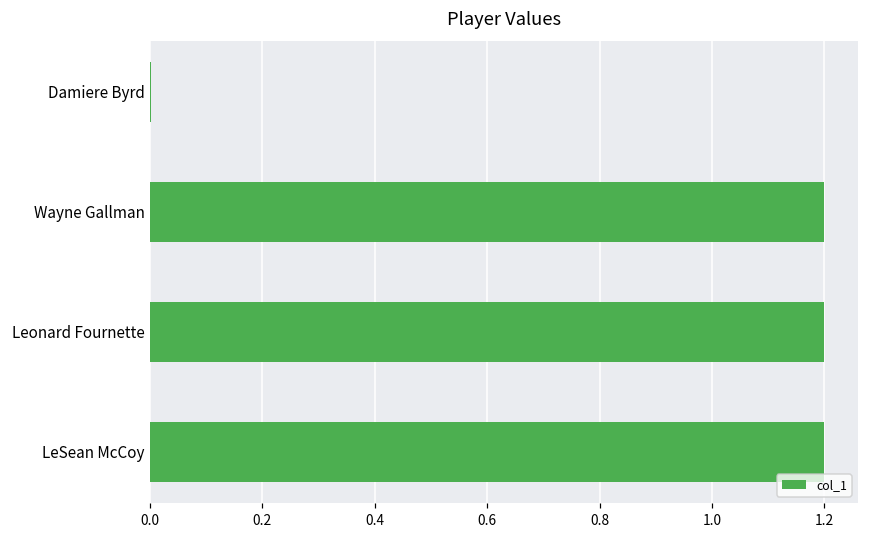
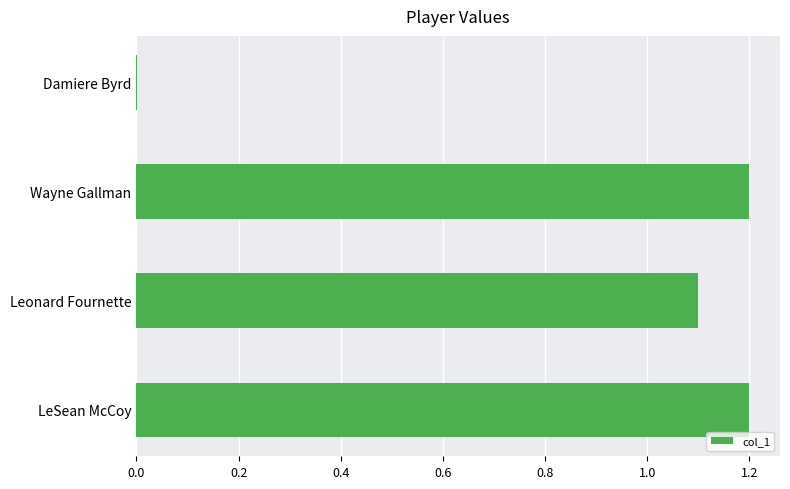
Leonard Fournette: 1.2 -> 1.1
